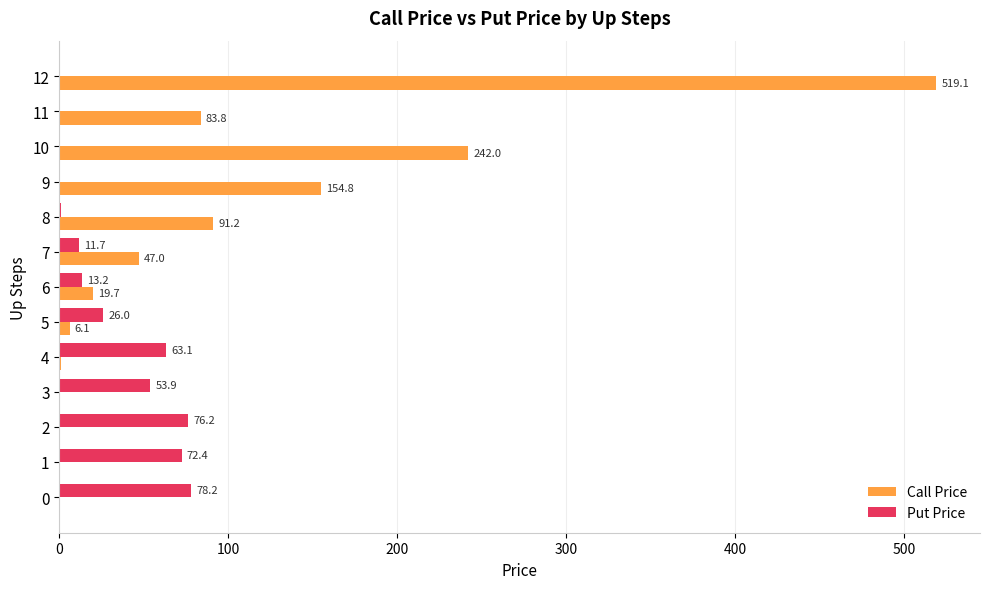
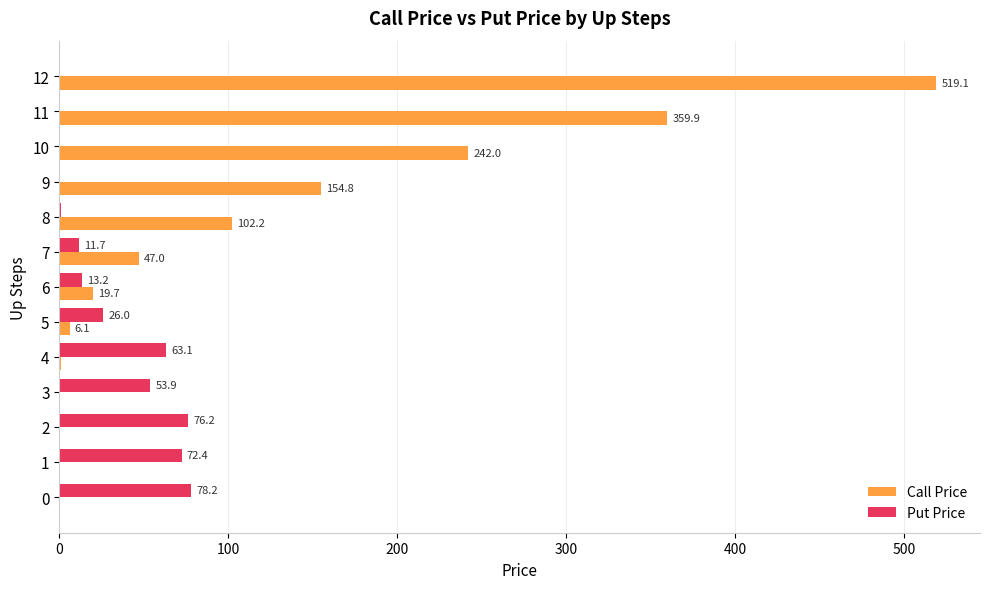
Call Price, 11: 83.8 -> 359.9
Call Price, 8: 91.2 -> 102.2
